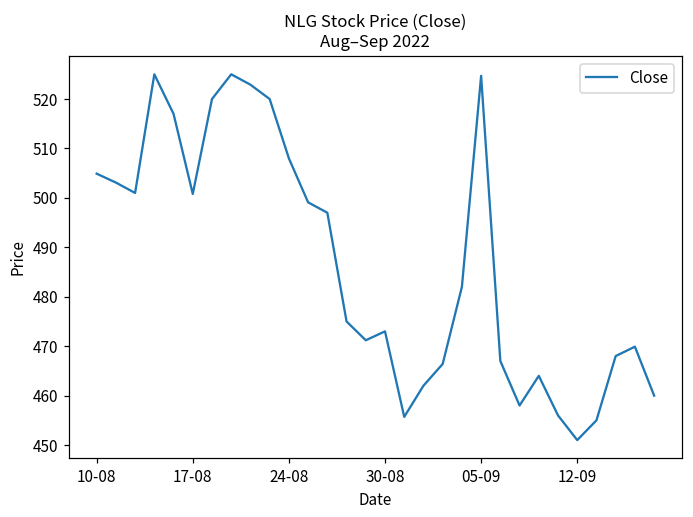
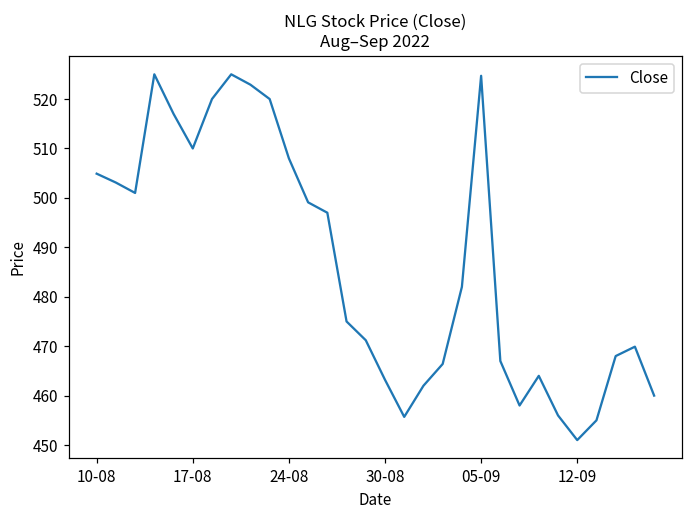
17-08: 501 -> 510
30-08: 473 -> 463
